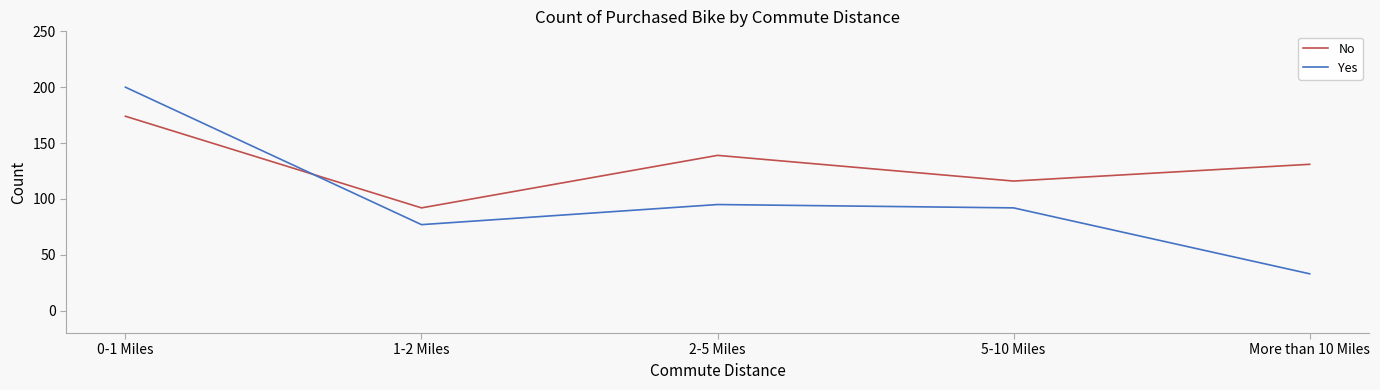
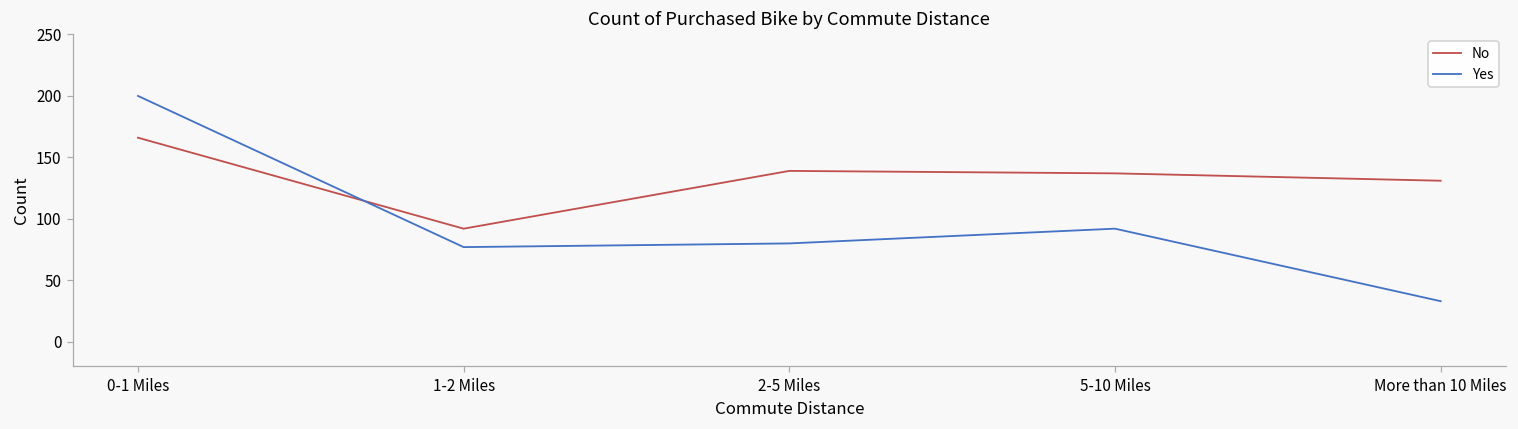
No, 0-1 Miles: 174 -> 166
Yes, 2-5 Miles: 95 -> 80
No, 5-10 Miles: 116 -> 137
